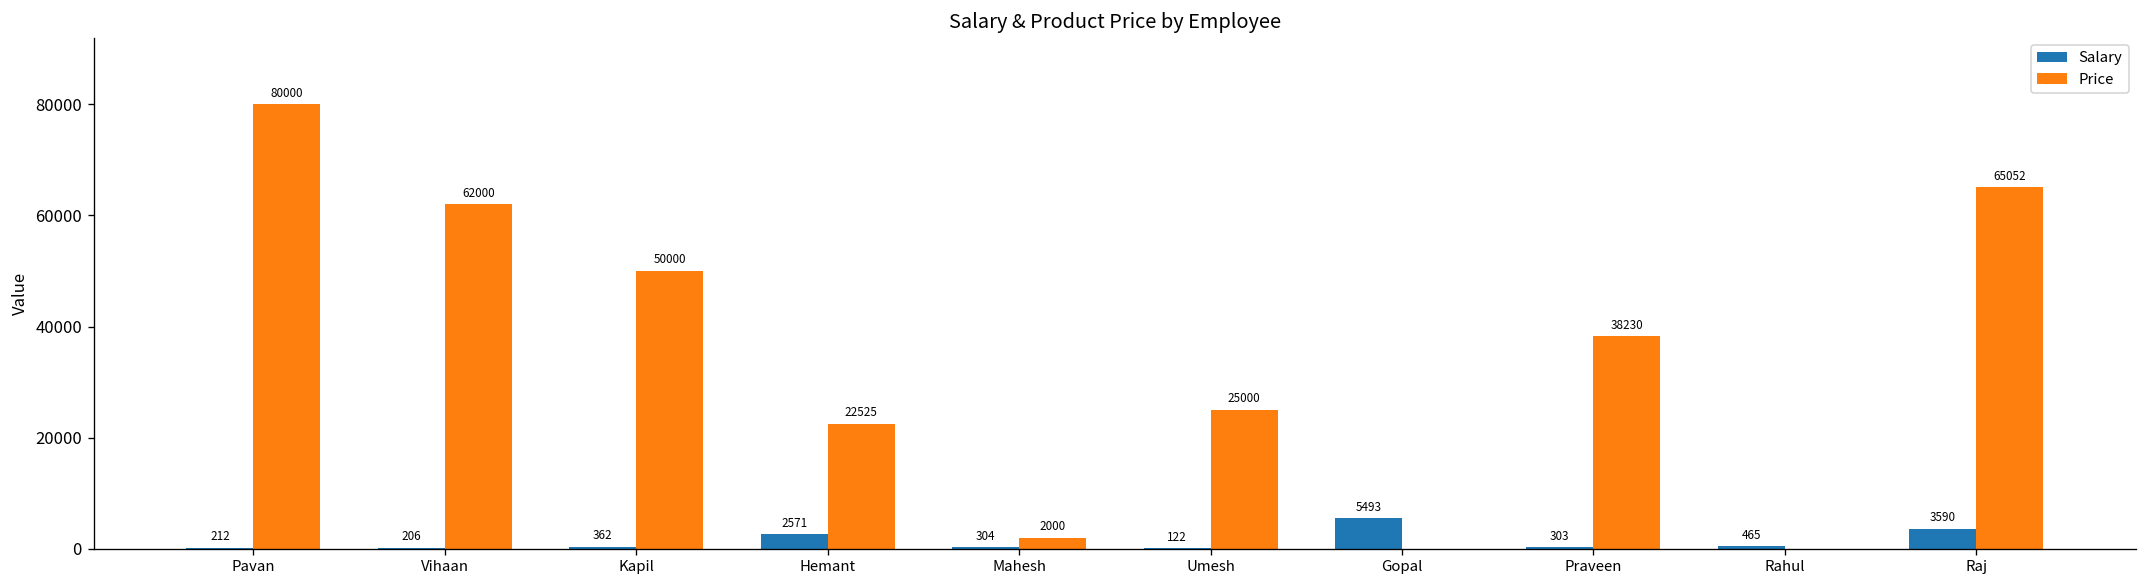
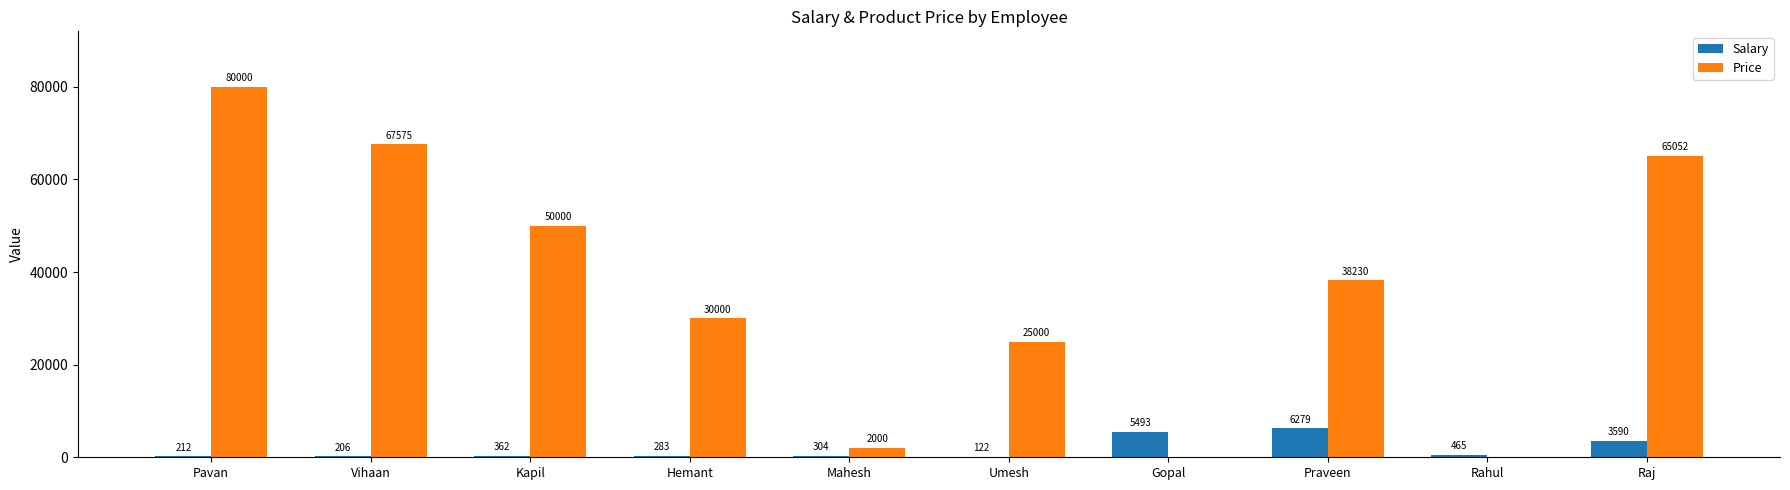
Price, Vihaan: 62000 -> 67575
Salary, Hemant: 2571 -> 283
Price, Hemant: 22525 -> 30000
Salary, Praveen: 303 -> 6279
